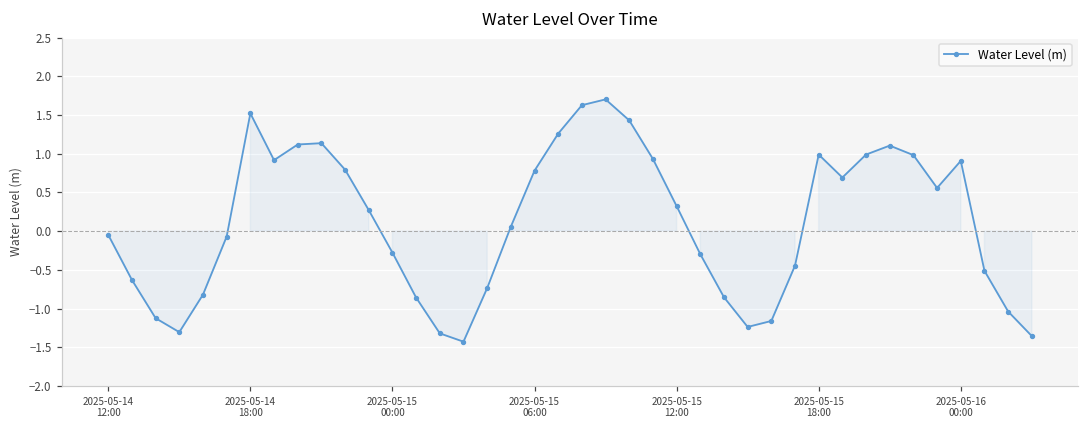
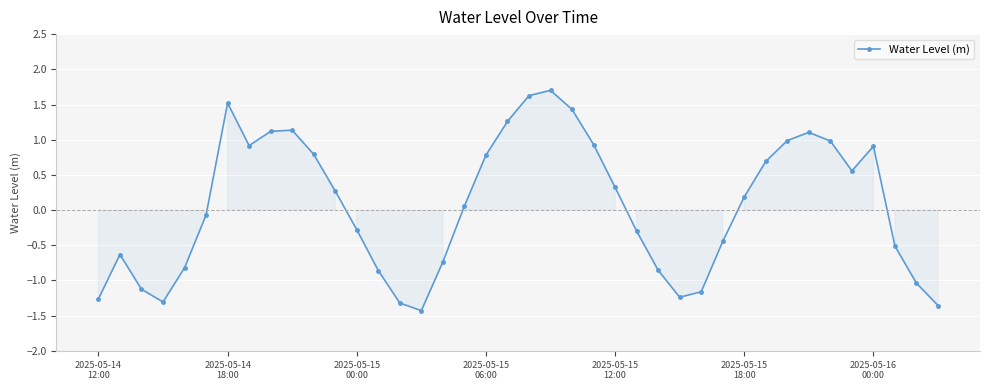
2025-05-14 12:00: 0.0 -> -1.3
2025-05-15 18:00: 1.0 -> 0.2
